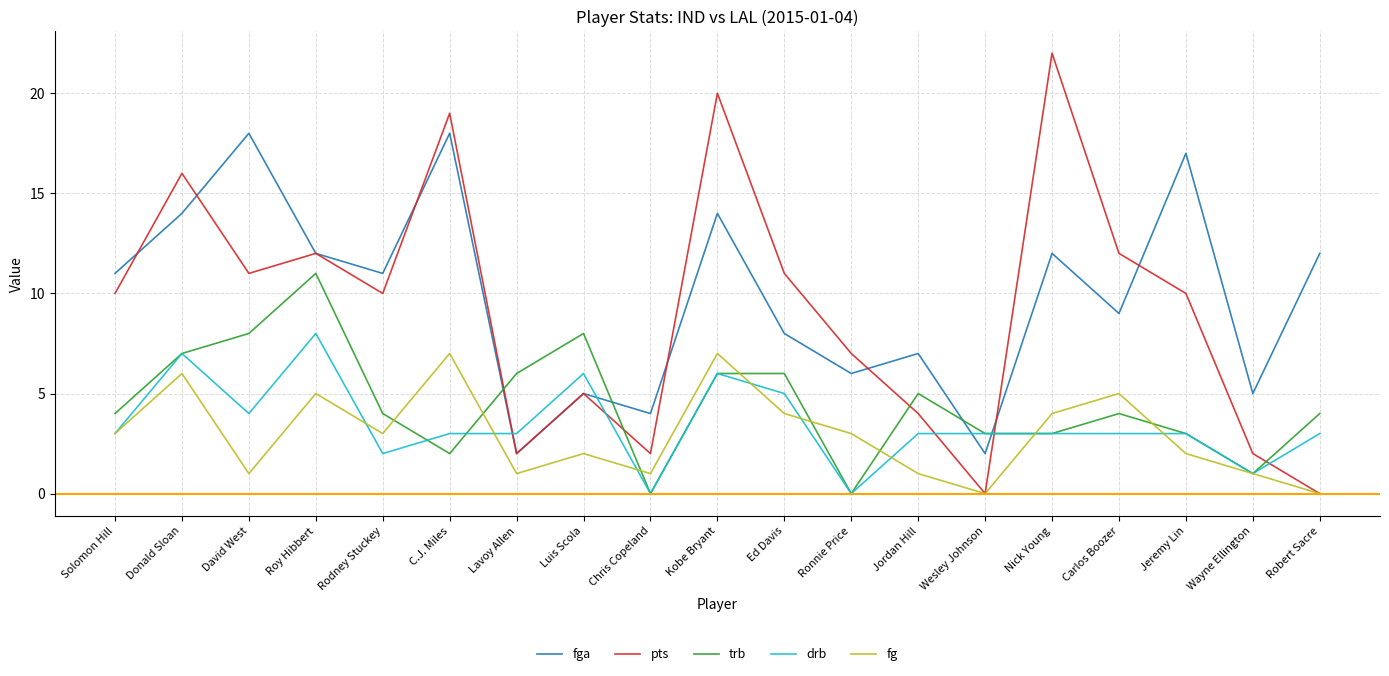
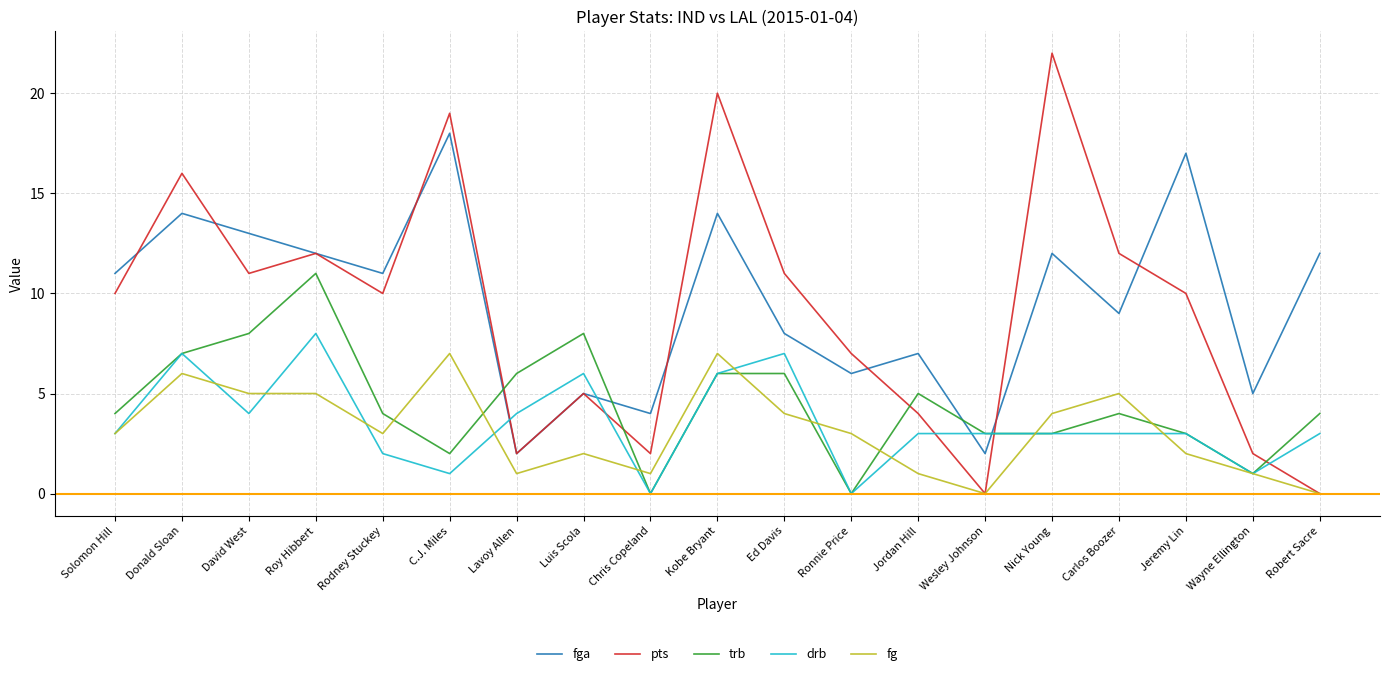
fga, David West: 18 -> 13
fg, David West: 1 -> 5
drb, C.J. Miles: 3 -> 1
drb, Lavoy Allen: 3 -> 4
drb, Ed Davis: 5 -> 7
